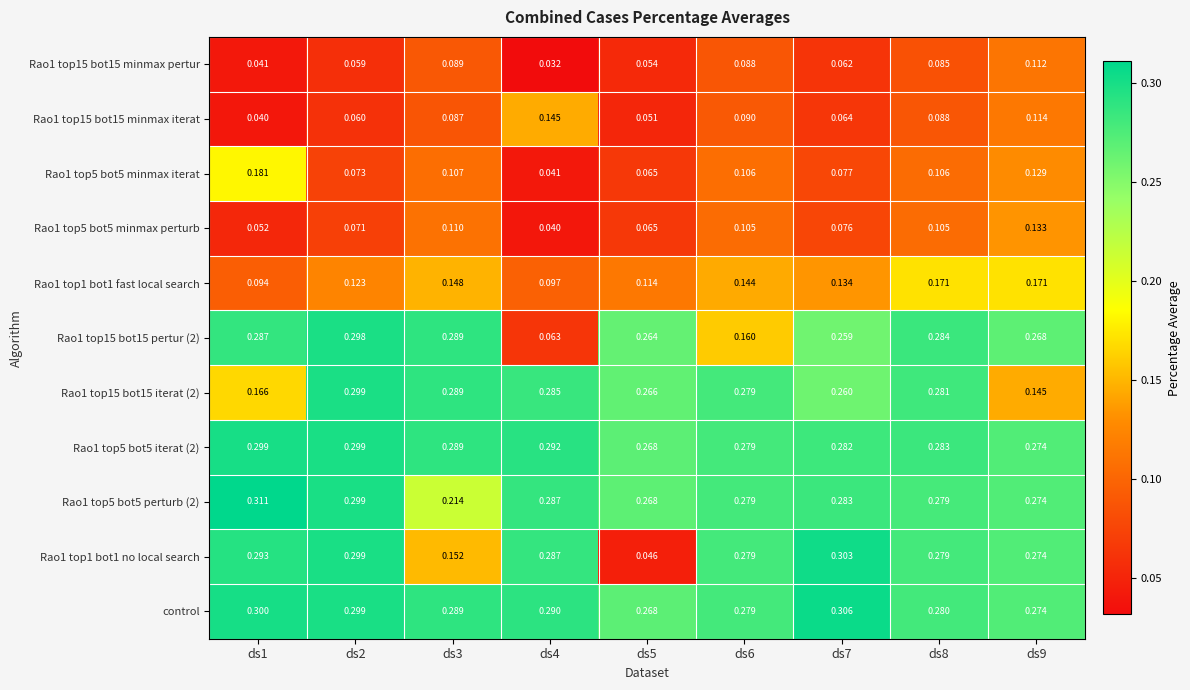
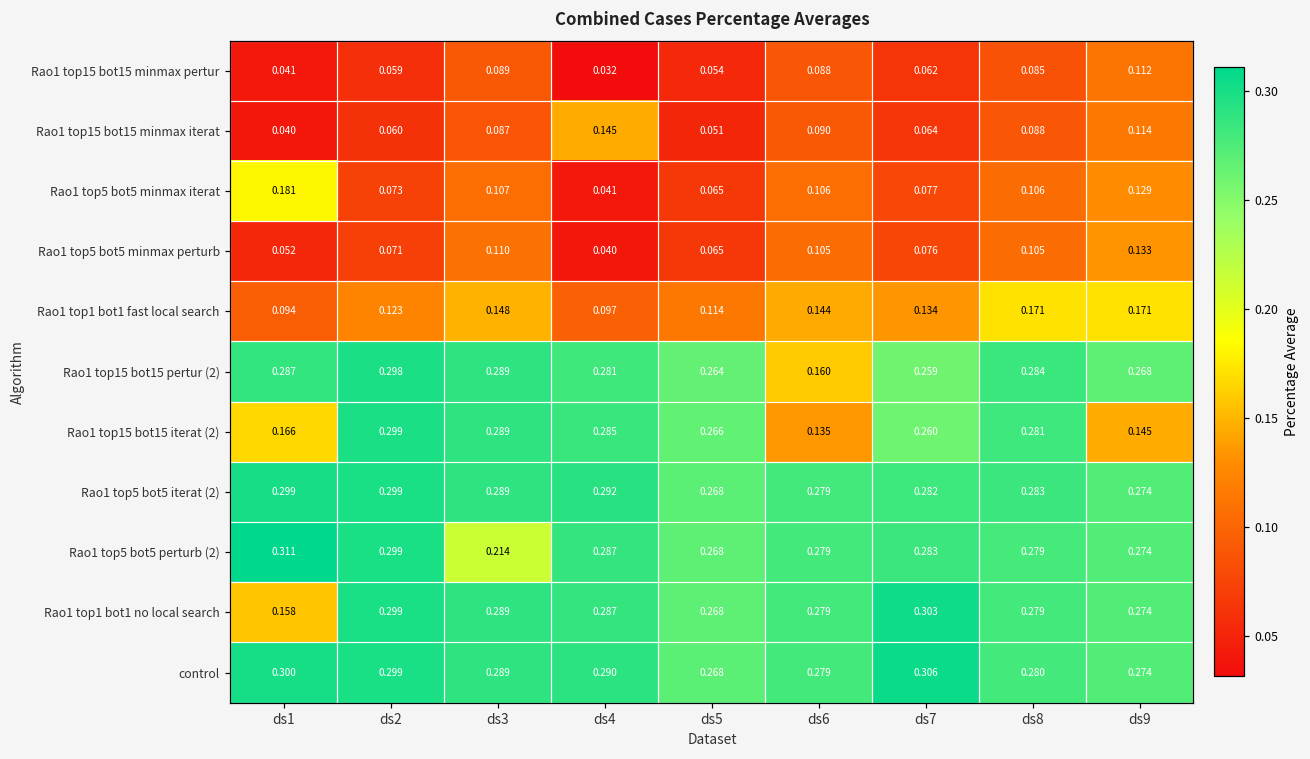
Rao1 top15 bot15 pertur (2), ds4: 0.063 -> 0.281
Rao1 top15 bot15 iterat (2), ds6: 0.279 -> 0.135
Rao1 top1 bot1 no local search, ds1: 0.293 -> 0.158
Rao1 top1 bot1 no local search, ds3: 0.152 -> 0.289
Rao1 top1 bot1 no local search, ds5: 0.046 -> 0.268
